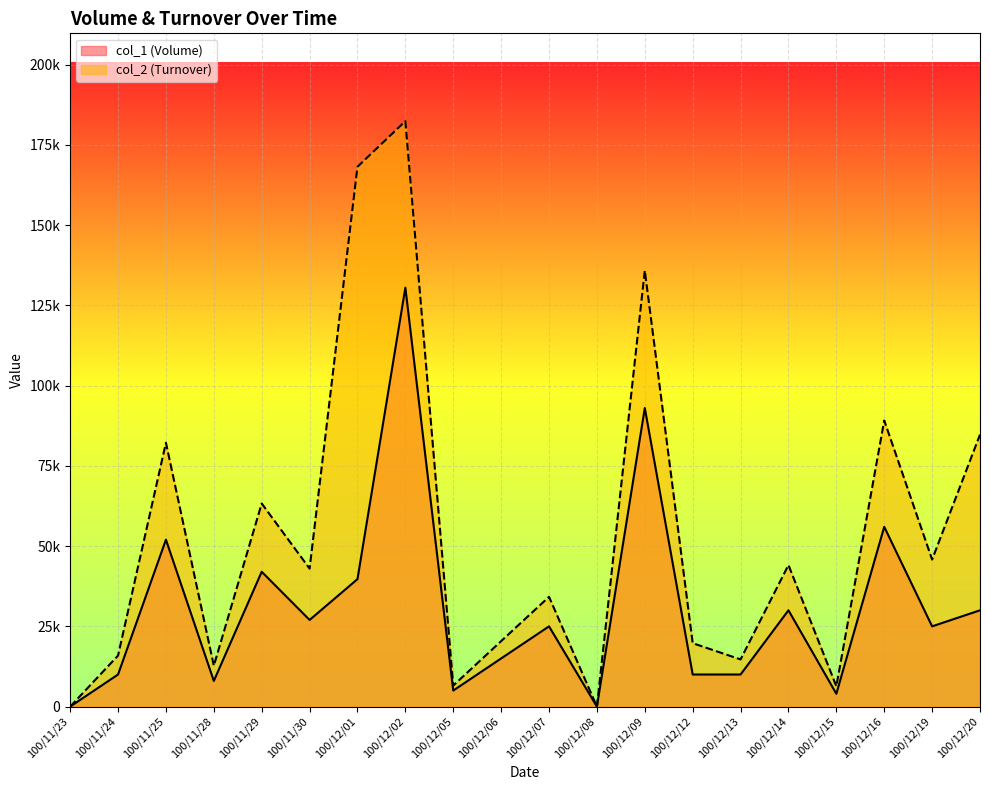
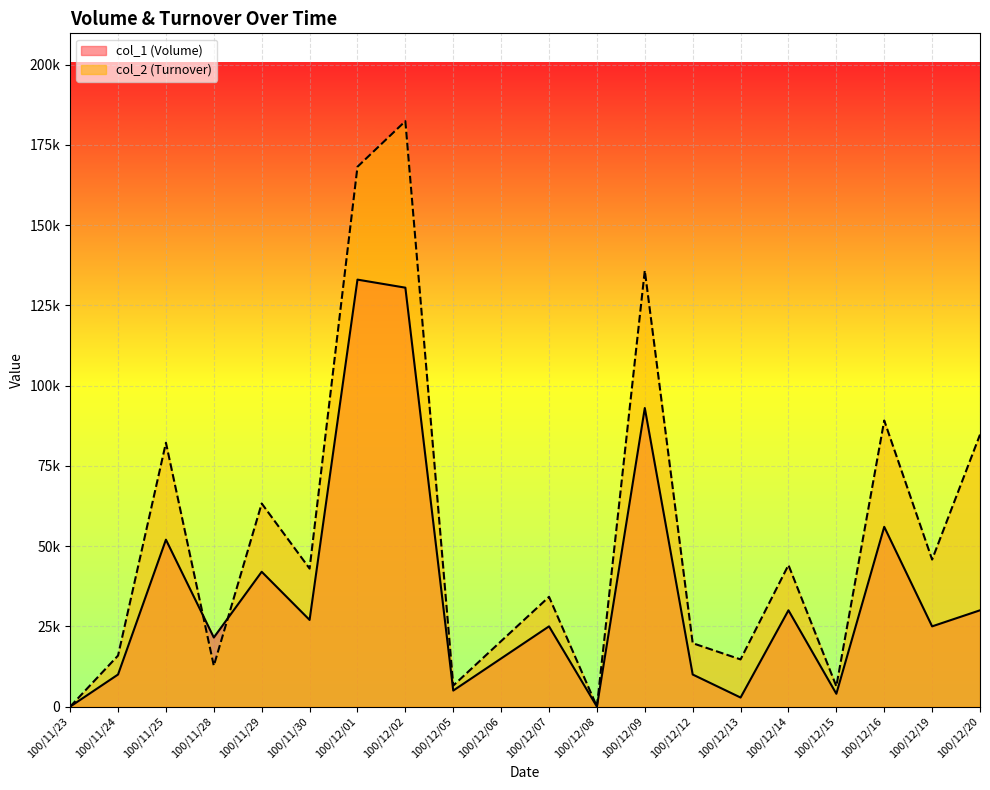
col_1 (Volume), 100/11/28: 8000 -> 22000
col_1 (Volume), 100/12/01: 40000 -> 133000
col_1 (Volume), 100/12/13: 10000 -> 3000
